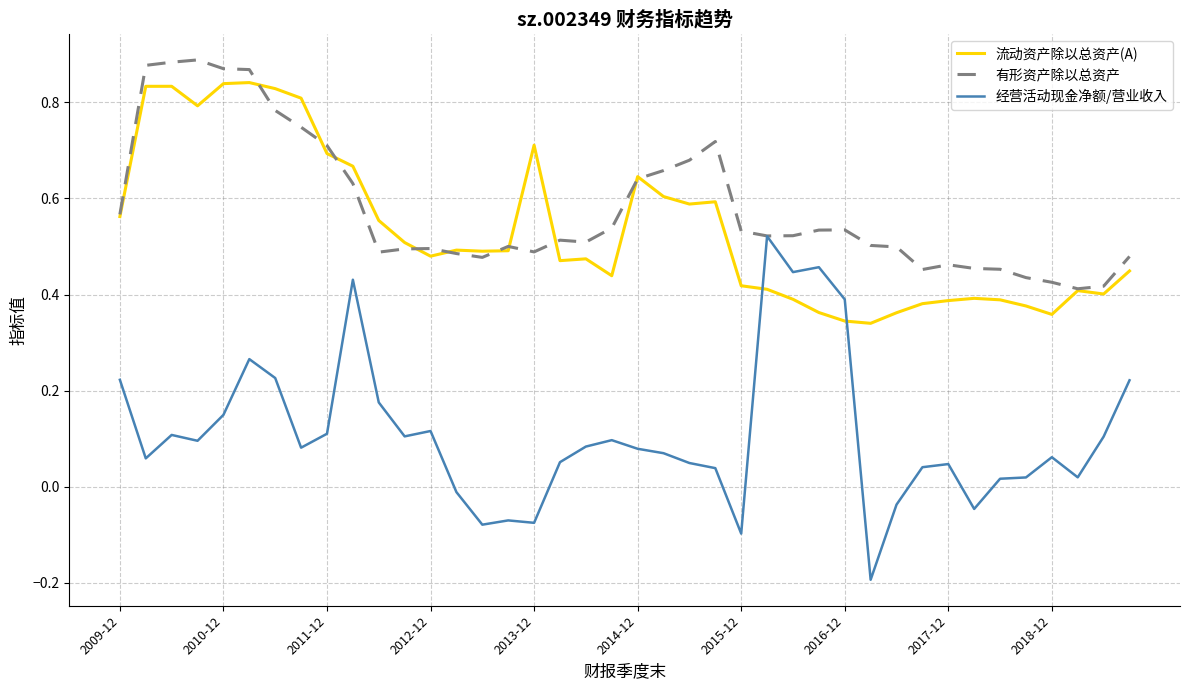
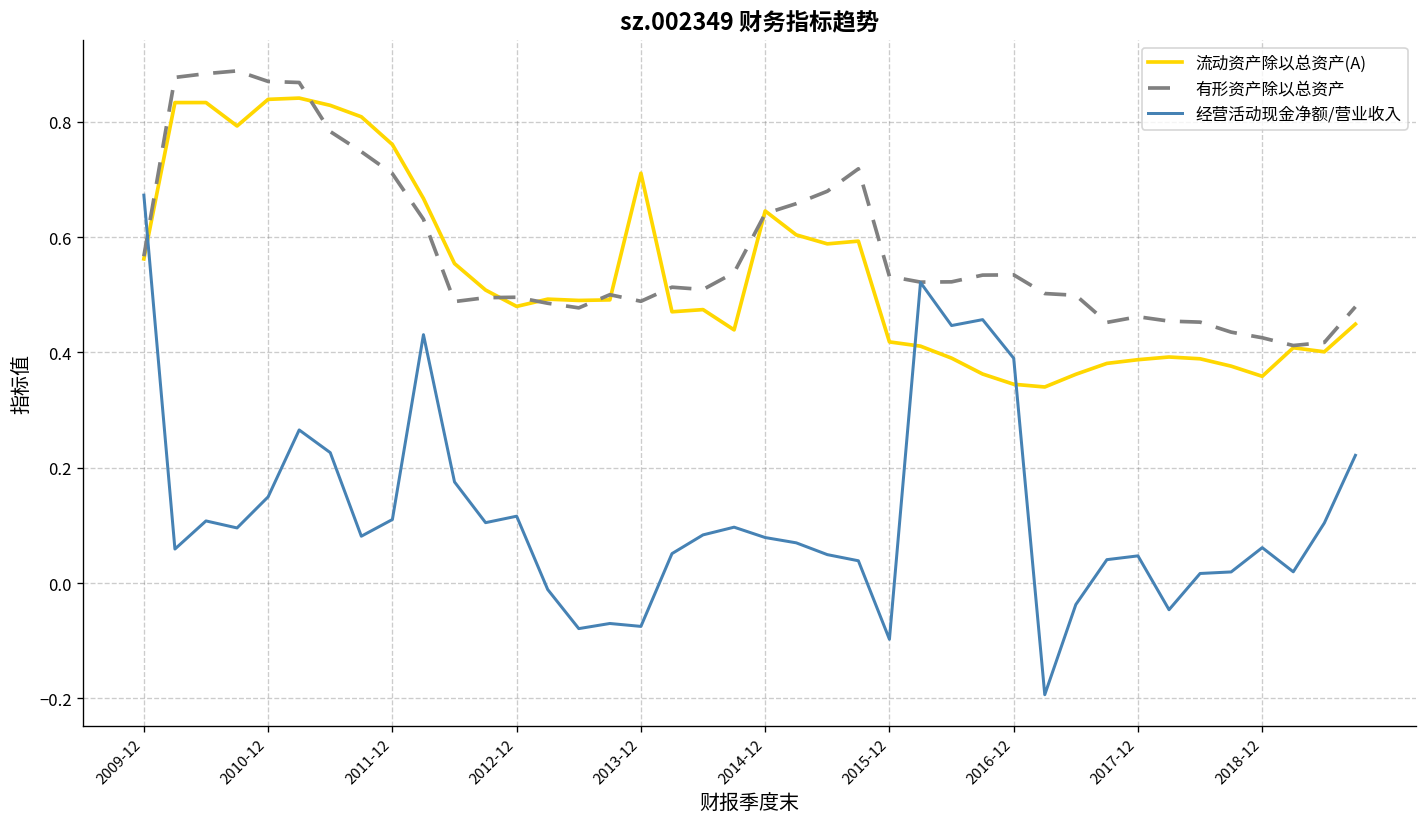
经营活动现金净额/营业收入, 2009-12: 0.22 -> 0.67
流动资产除以总资产(A), 2011-12: 0.69 -> 0.76
